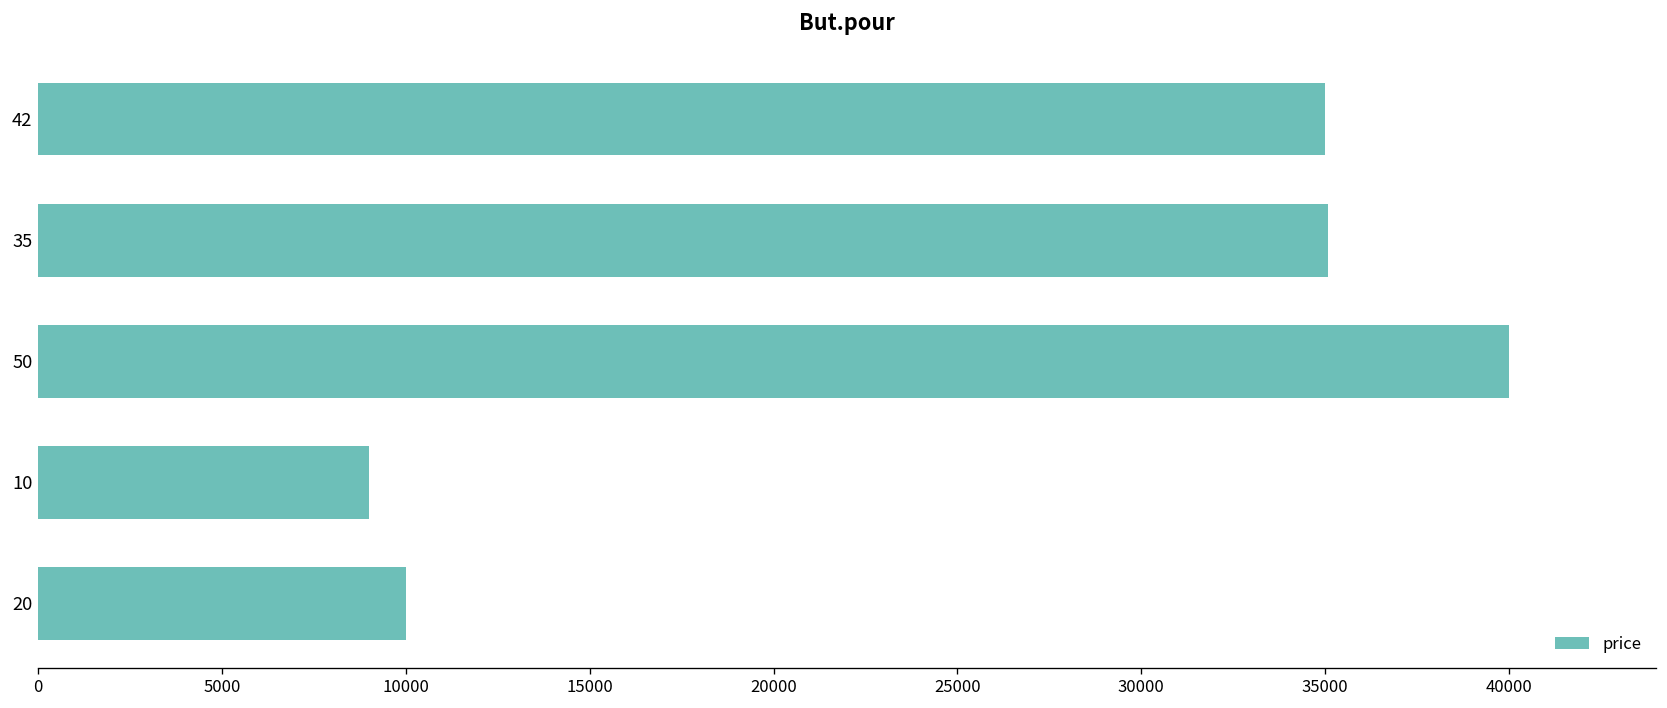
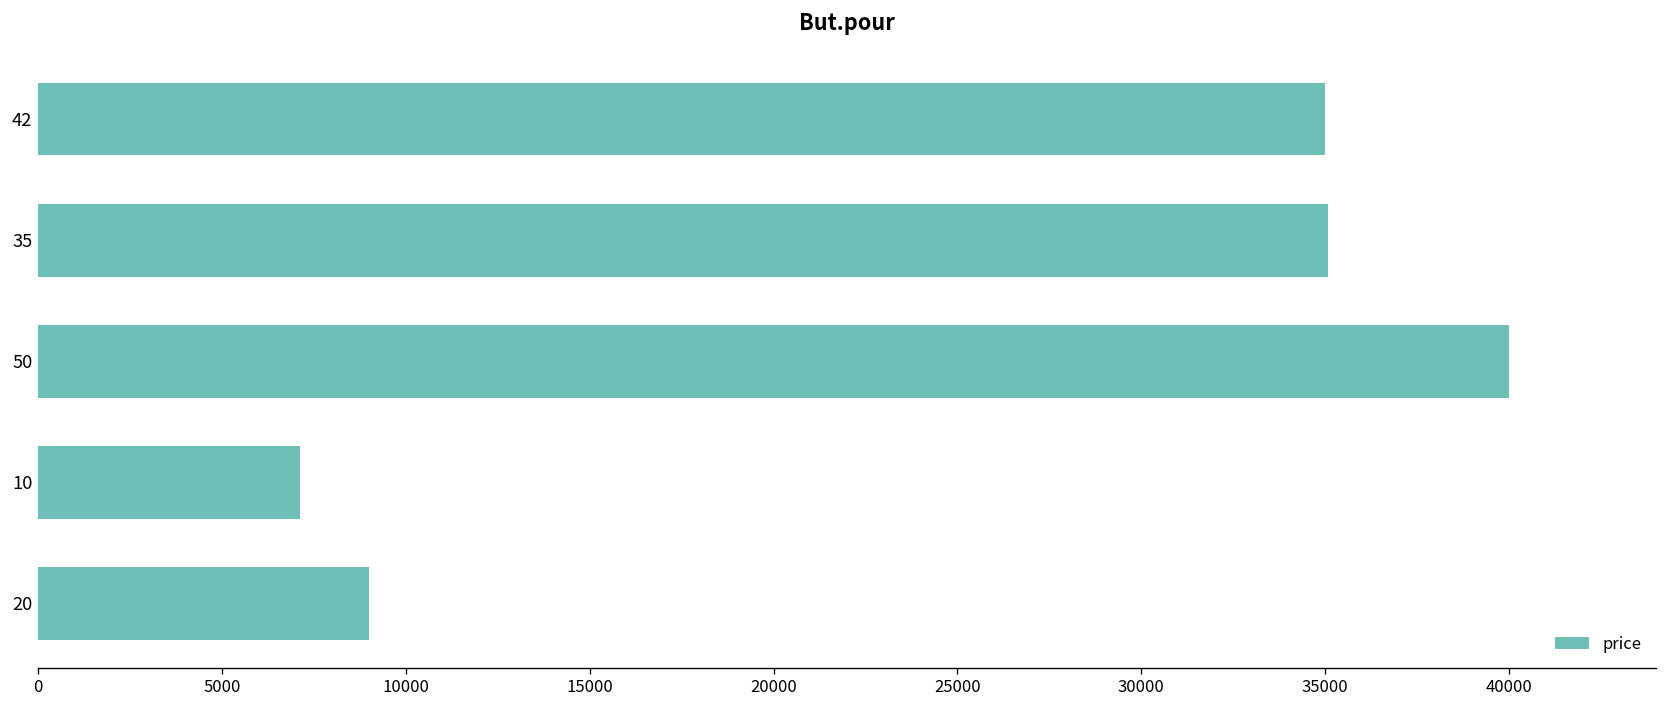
10: 9000 -> 7100
20: 10000 -> 9000
